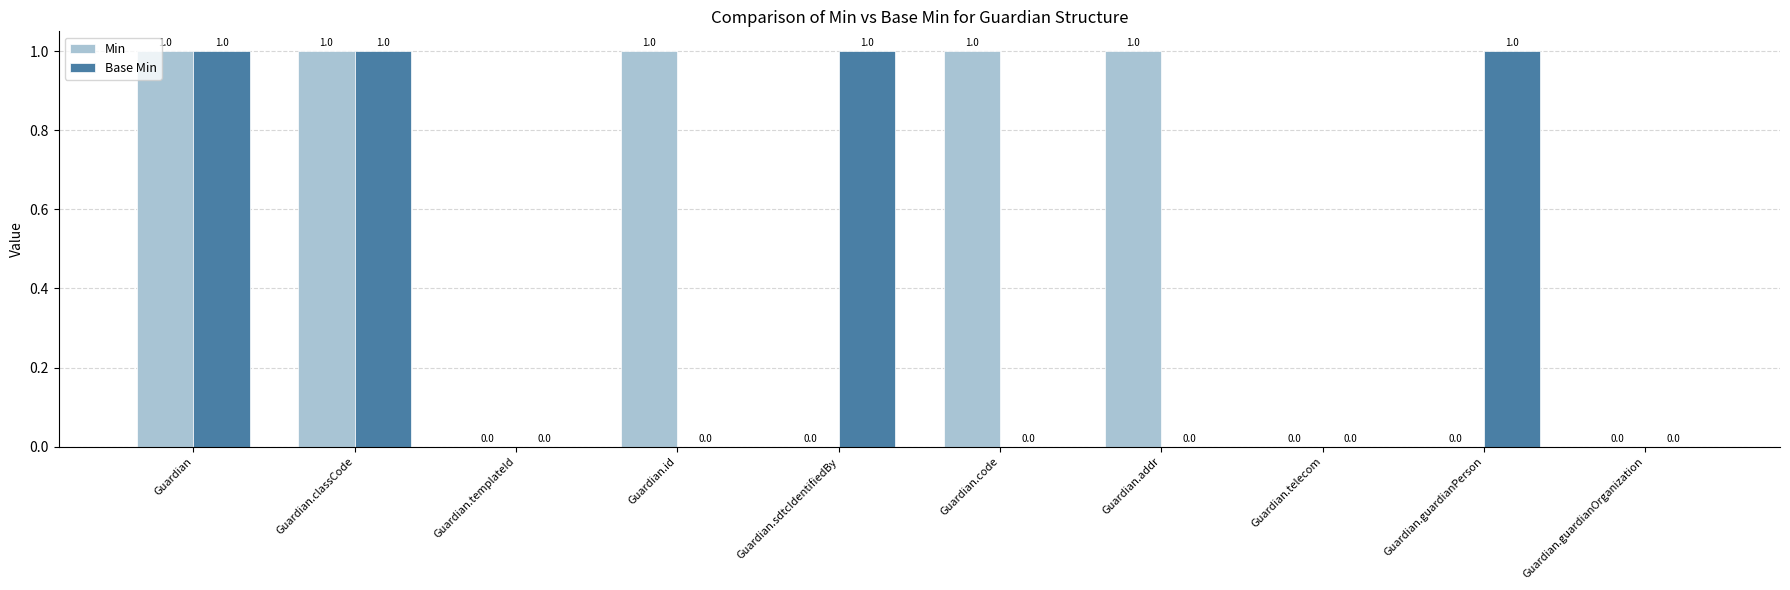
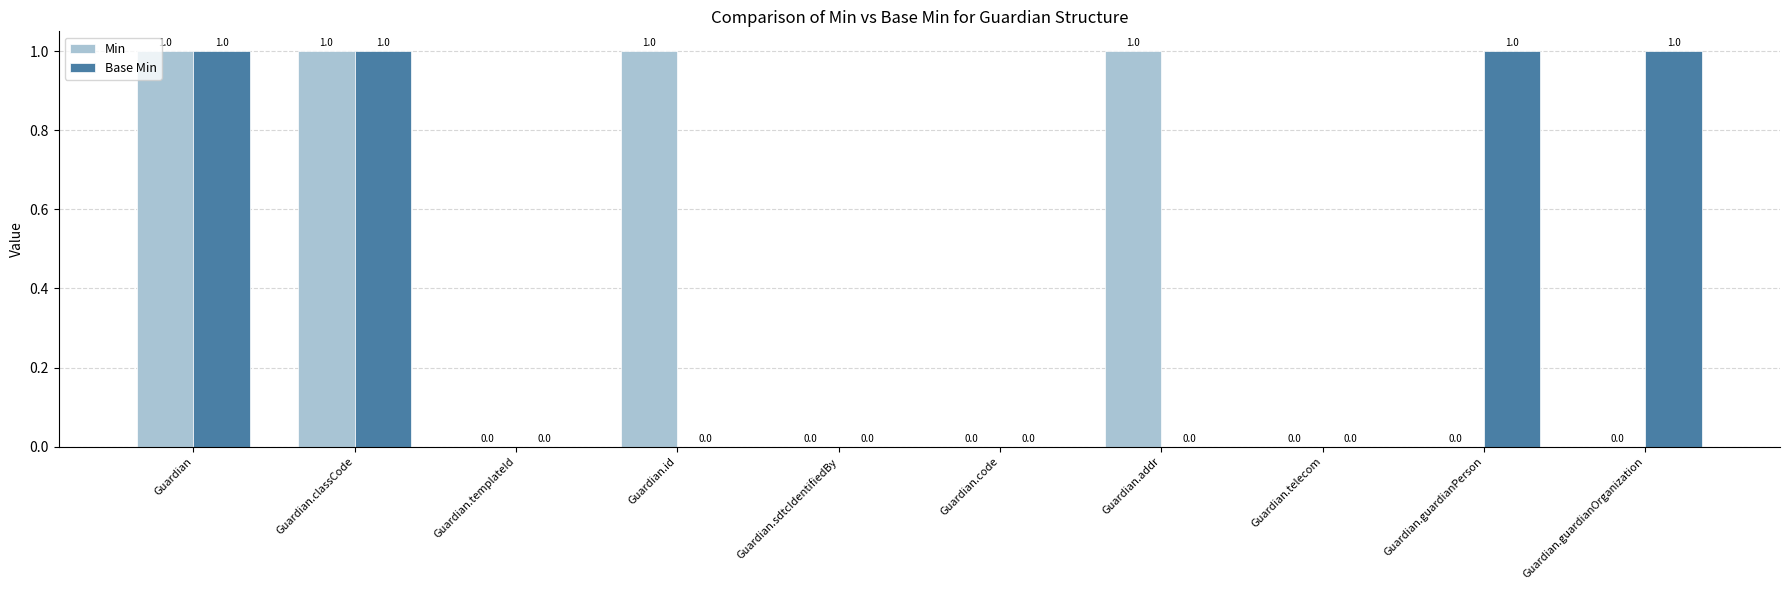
Base Min, Guardian.sdtcIdentifiedBy: 1.0 -> 0.0
Min, Guardian.code: 1.0 -> 0.0
Base Min, Guardian.guardianOrganization: 0.0 -> 1.0
